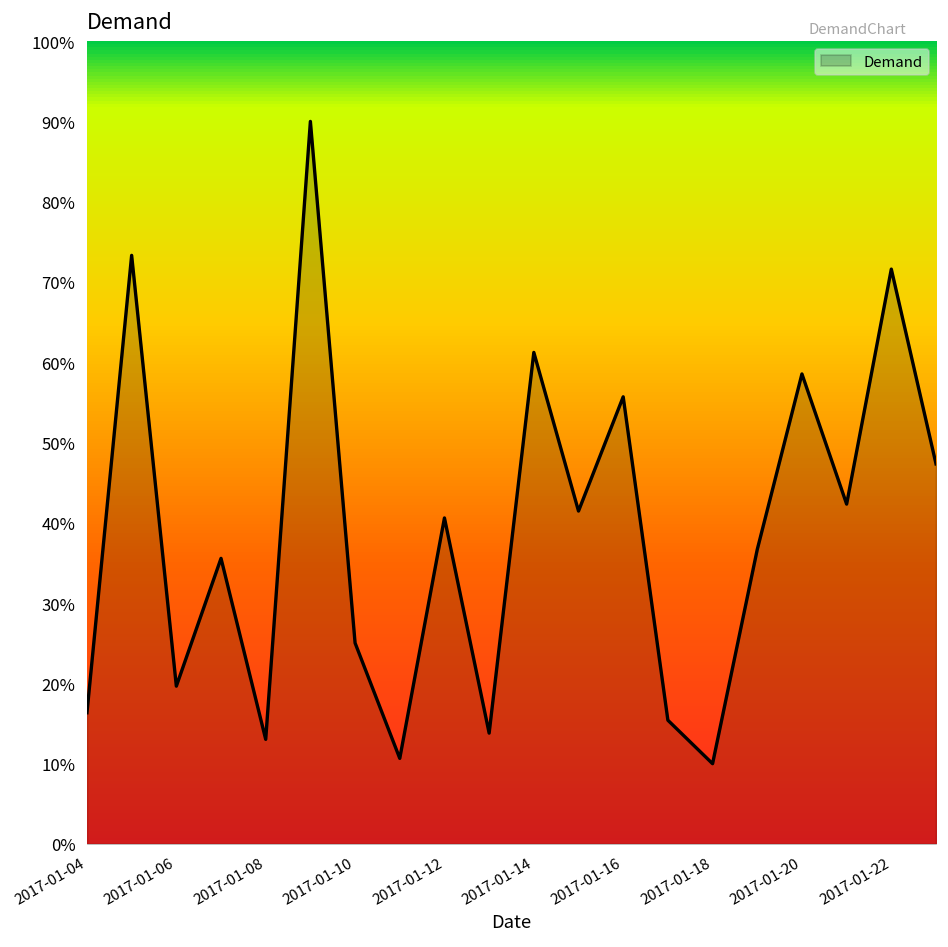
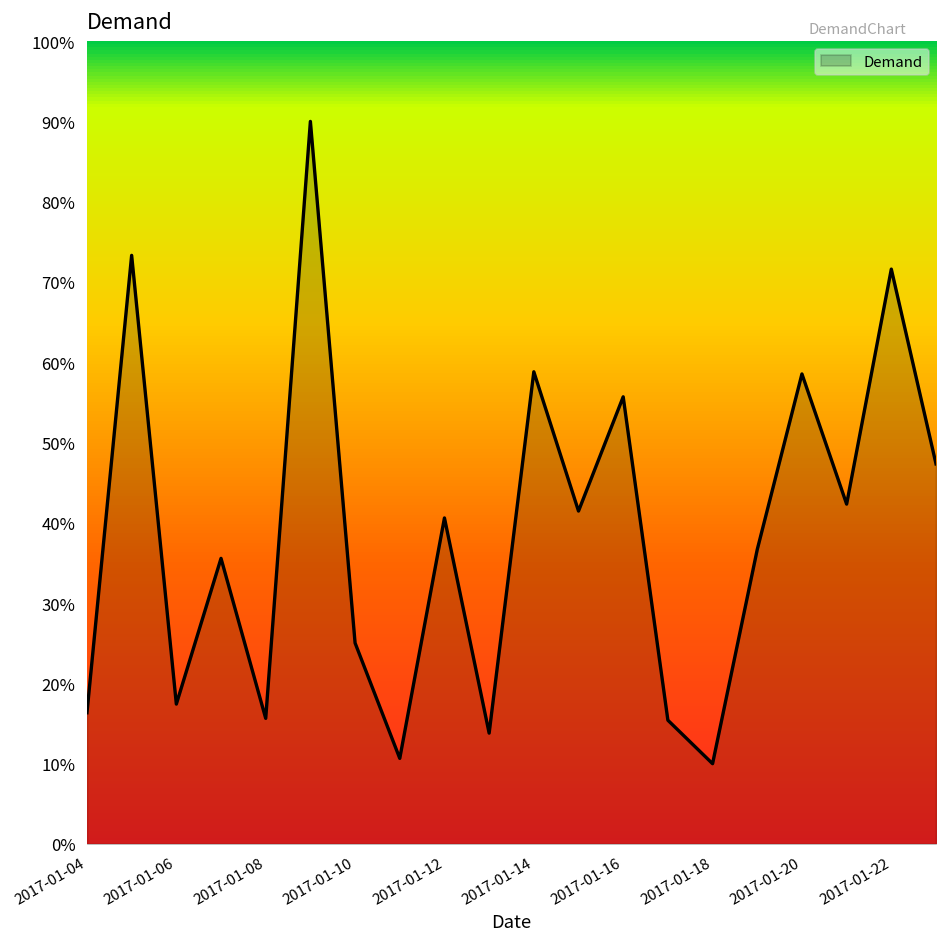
2017-01-06: 20% -> 17%
2017-01-08: 13% -> 16%
2017-01-14: 61% -> 59%
